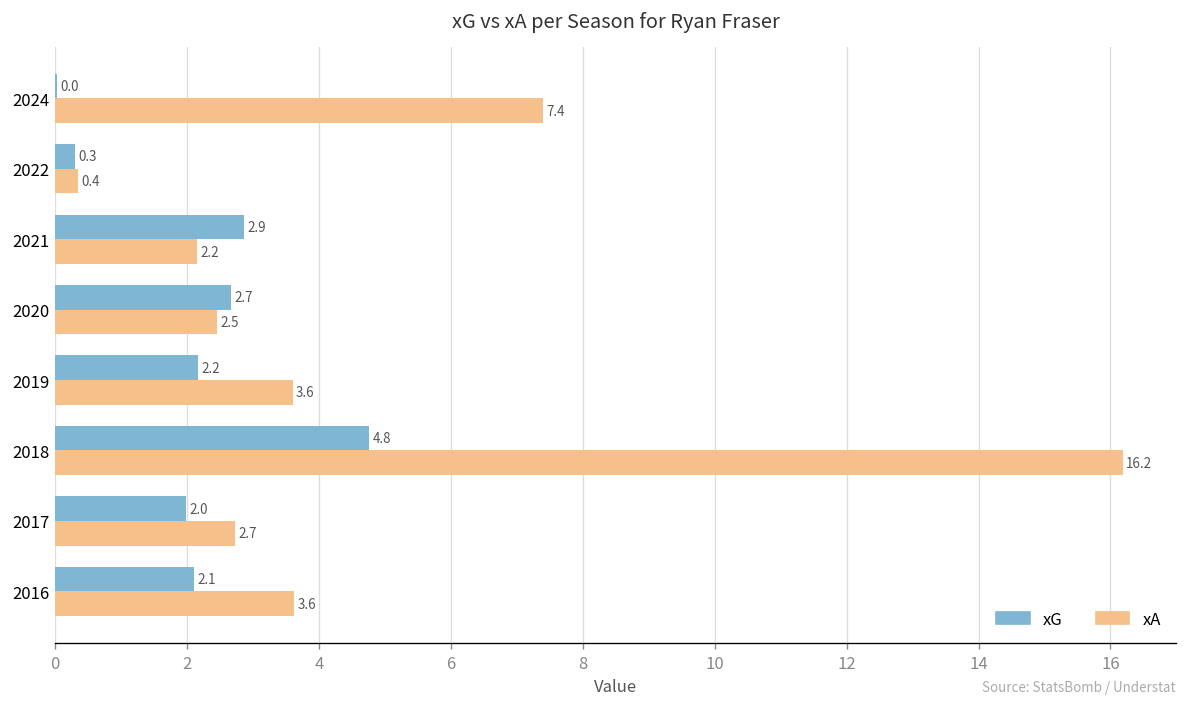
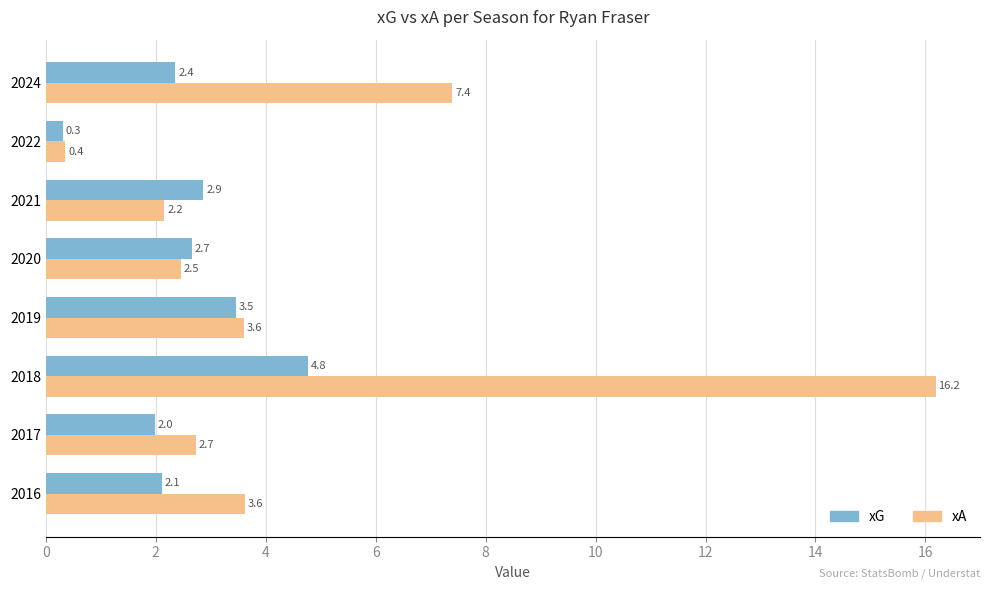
xG, 2024: 0.0 -> 2.4
xG, 2019: 2.2 -> 3.5
